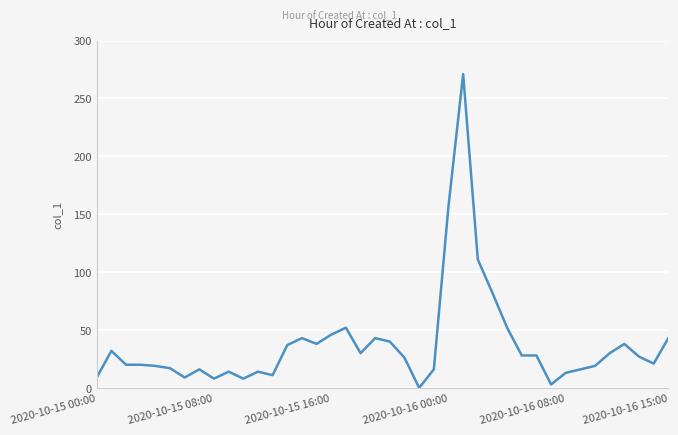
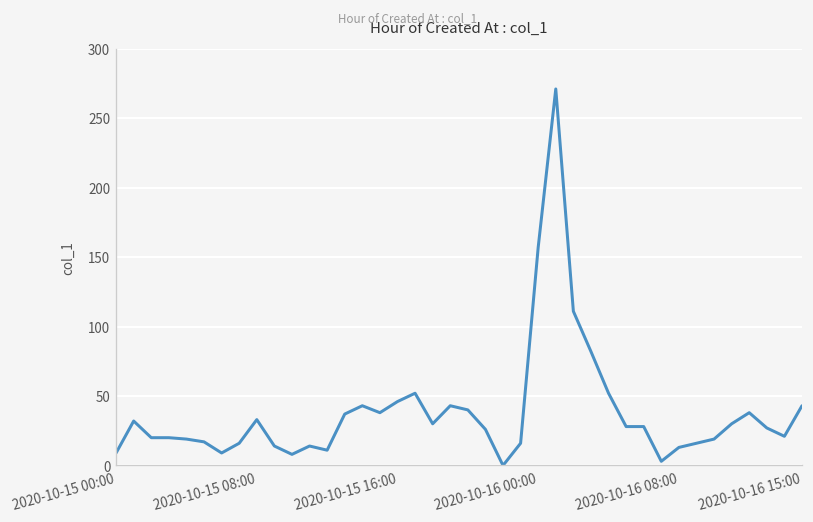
2020-10-15 08:00: 8 -> 33
